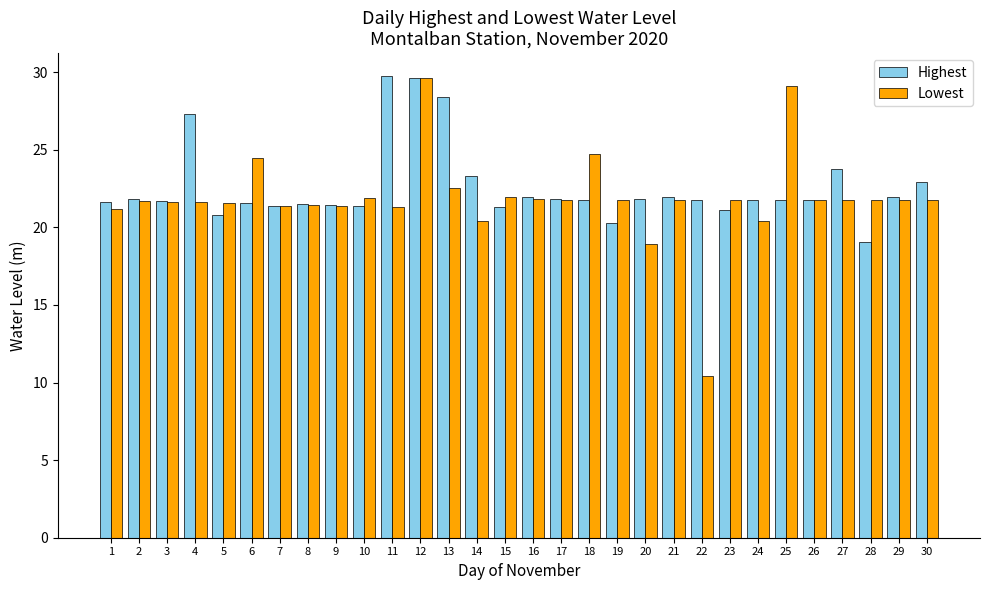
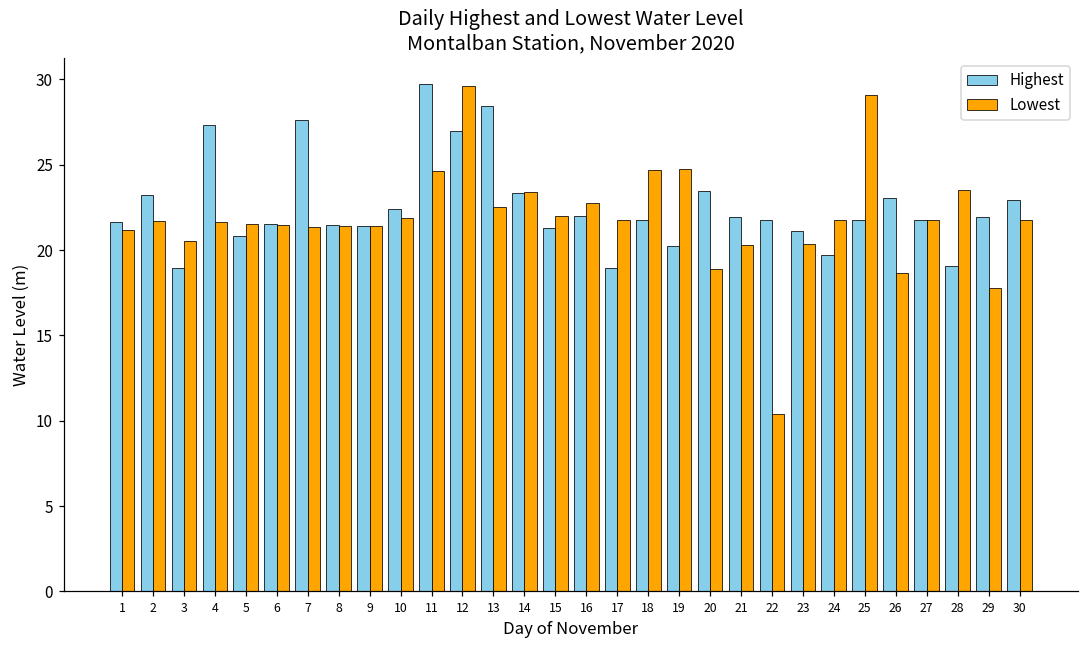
Highest, 2: 21.8 -> 23.2
Highest, 3: 21.7 -> 19.0
Lowest, 3: 21.7 -> 20.6
Lowest, 6: 24.5 -> 21.5
Highest, 7: 21.4 -> 27.6
Highest, 10: 21.4 -> 22.4
Lowest, 11: 21.3 -> 24.7
Highest, 12: 29.6 -> 27.0
Lowest, 14: 20.4 -> 23.4
Lowest, 16: 21.8 -> 22.8
Highest, 17: 21.8 -> 18.9
Lowest, 19: 21.8 -> 24.8
Highest, 20: 21.9 -> 23.5
Lowest, 21: 21.7 -> 20.3
Lowest, 23: 21.7 -> 20.3
Highest, 24: 21.7 -> 19.7
Lowest, 24: 20.4 -> 21.7
Highest, 26: 21.7 -> 23.0
Lowest, 26: 21.7 -> 18.7
Highest, 27: 23.7 -> 21.7
Lowest, 28: 21.7 -> 23.5
Lowest, 29: 21.8 -> 17.8
